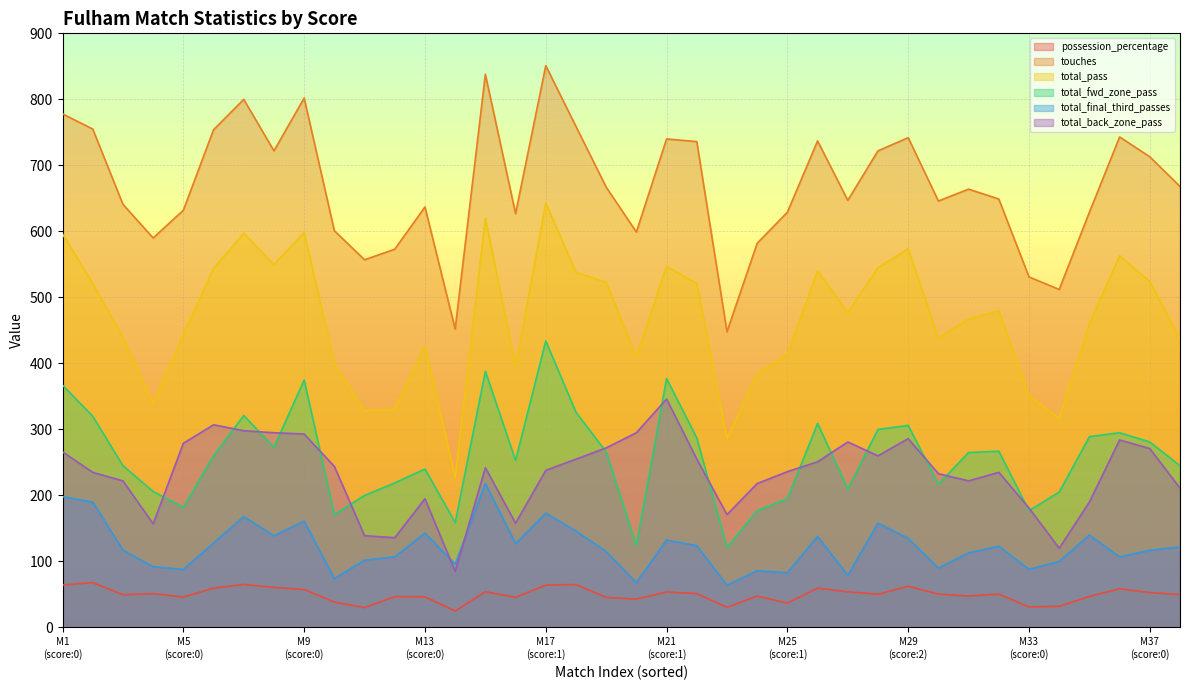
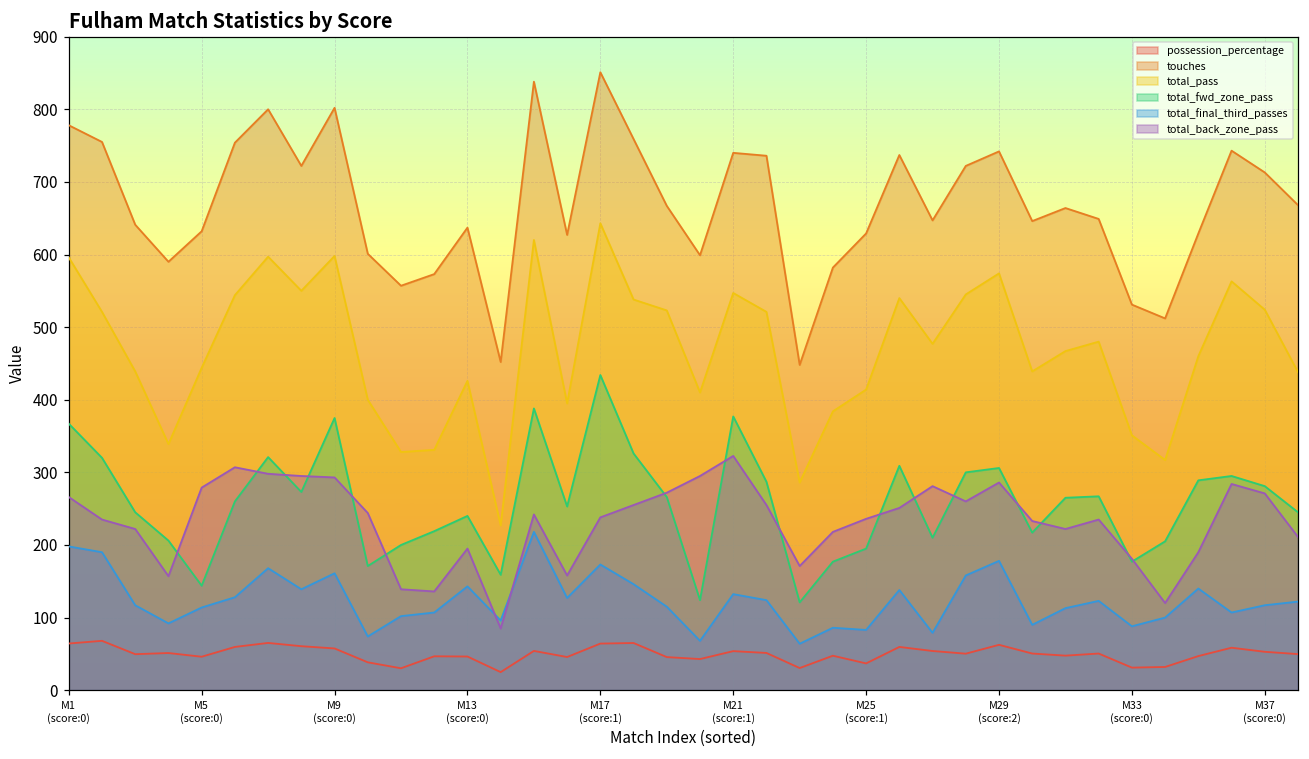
total_fwd_zone_pass, M5 (score:0): 180 -> 140
total_final_third_passes, M5 (score:0): 90 -> 110
total_back_zone_pass, M21 (score:1): 350 -> 320
total_final_third_passes, M29 (score:2): 140 -> 180
